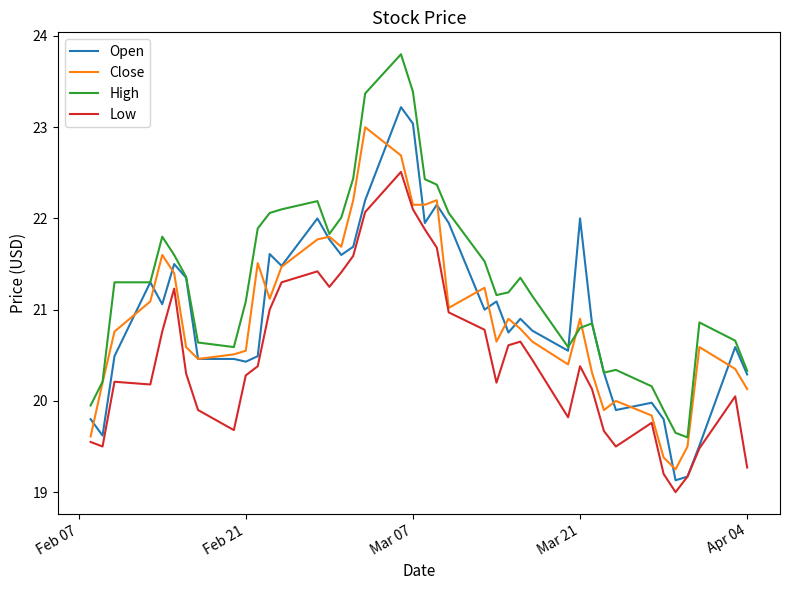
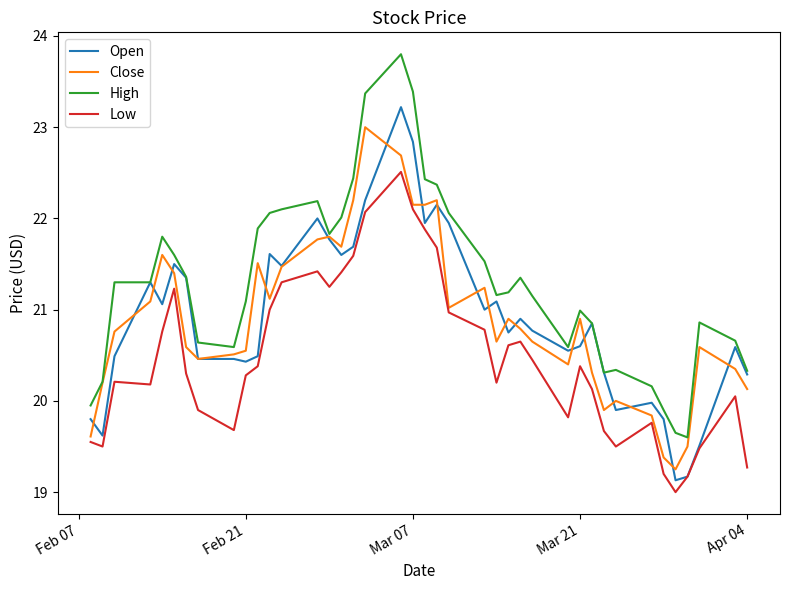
Open, Mar 07: 23.0 -> 22.8
Open, Mar 21: 22.0 -> 20.6
High, Mar 21: 20.8 -> 21.0
